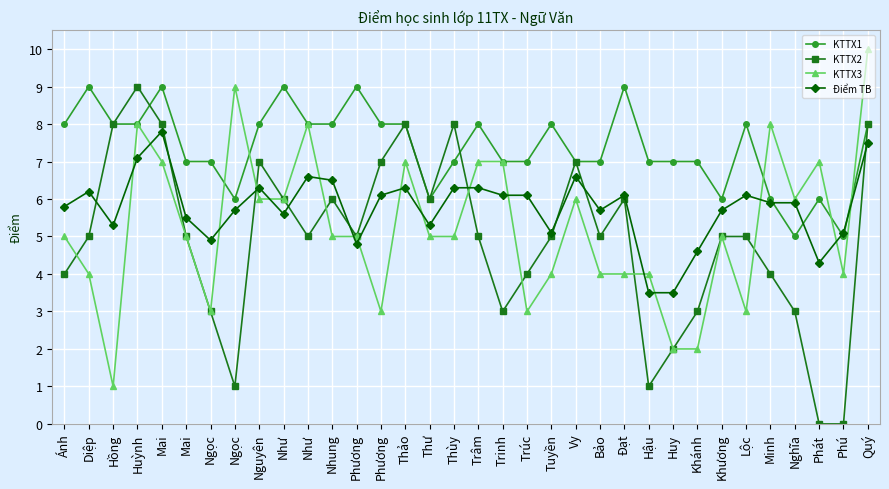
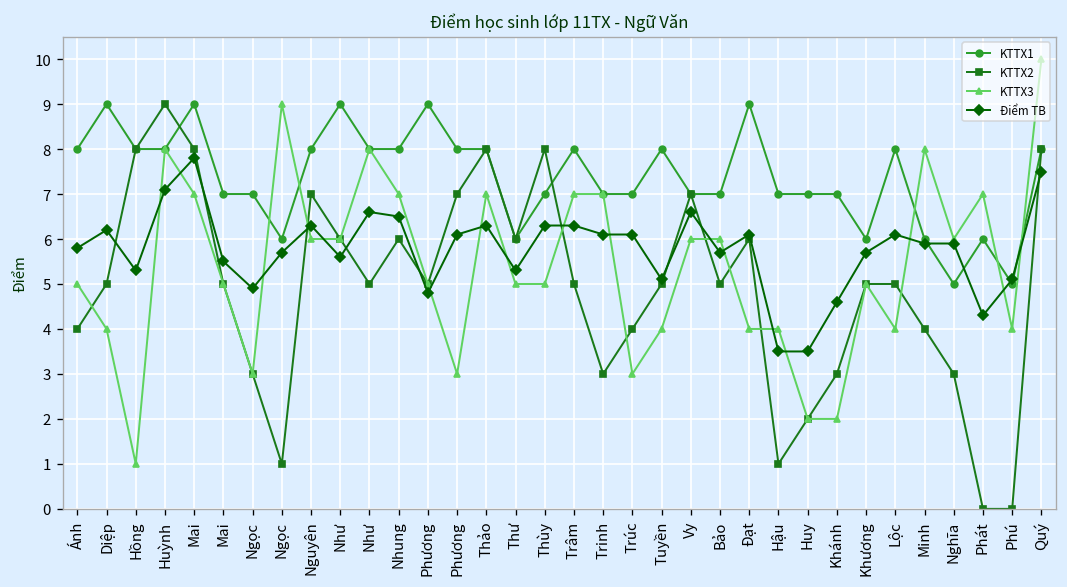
KTTX3, Nhung: 5 -> 7
KTTX3, Bảo: 4 -> 6
KTTX3, Lộc: 3 -> 4
